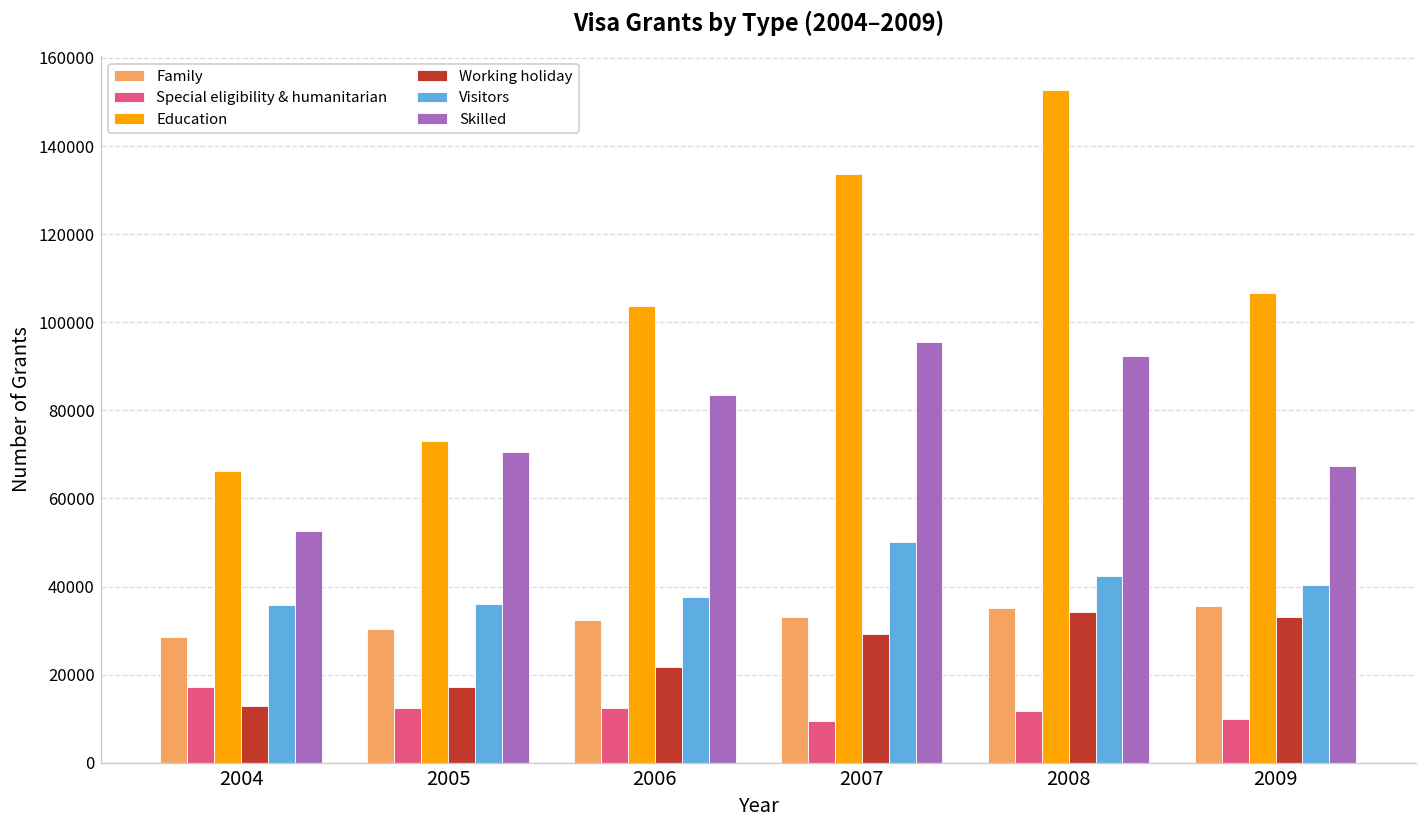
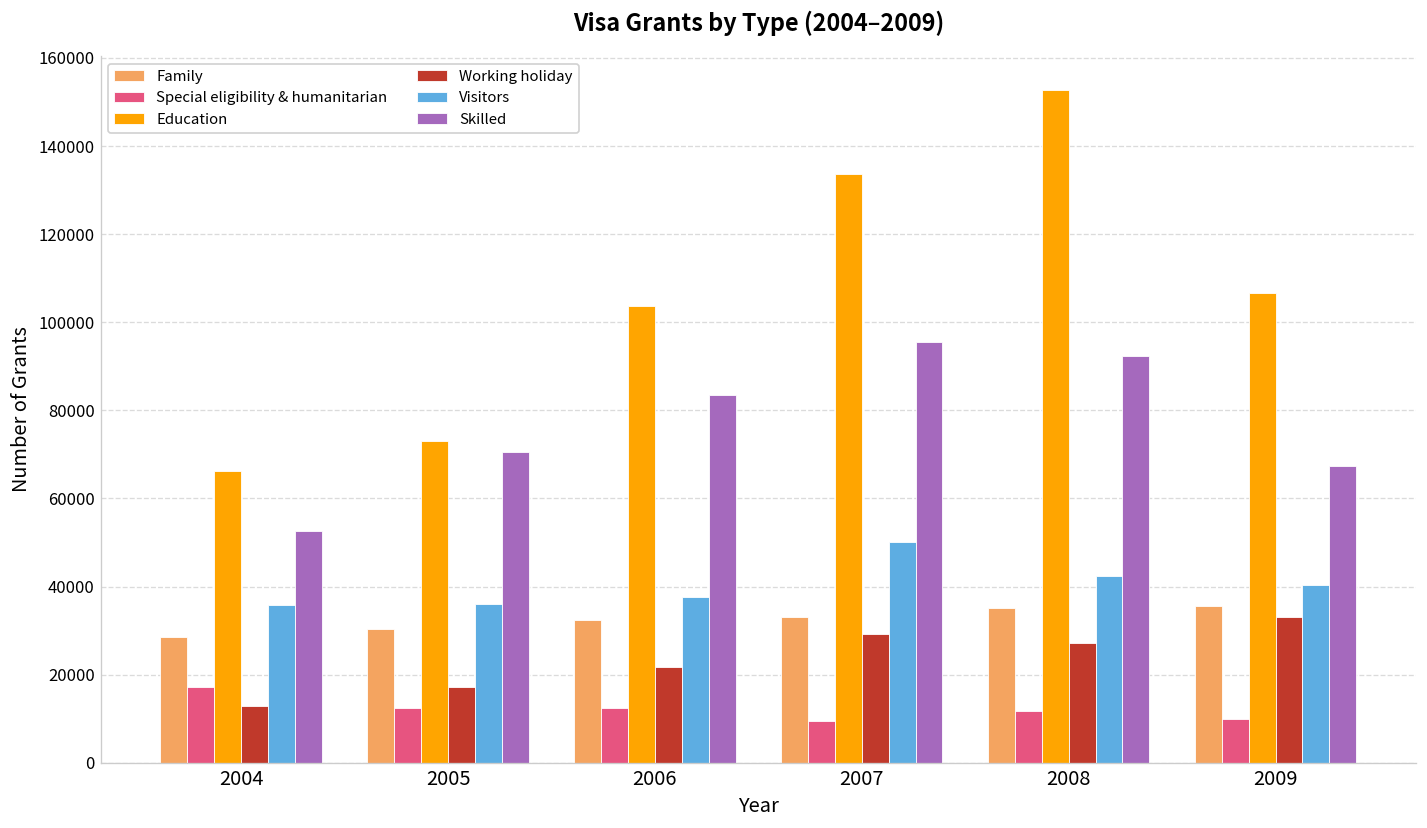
Working holiday, 2008: 34000 -> 27000
